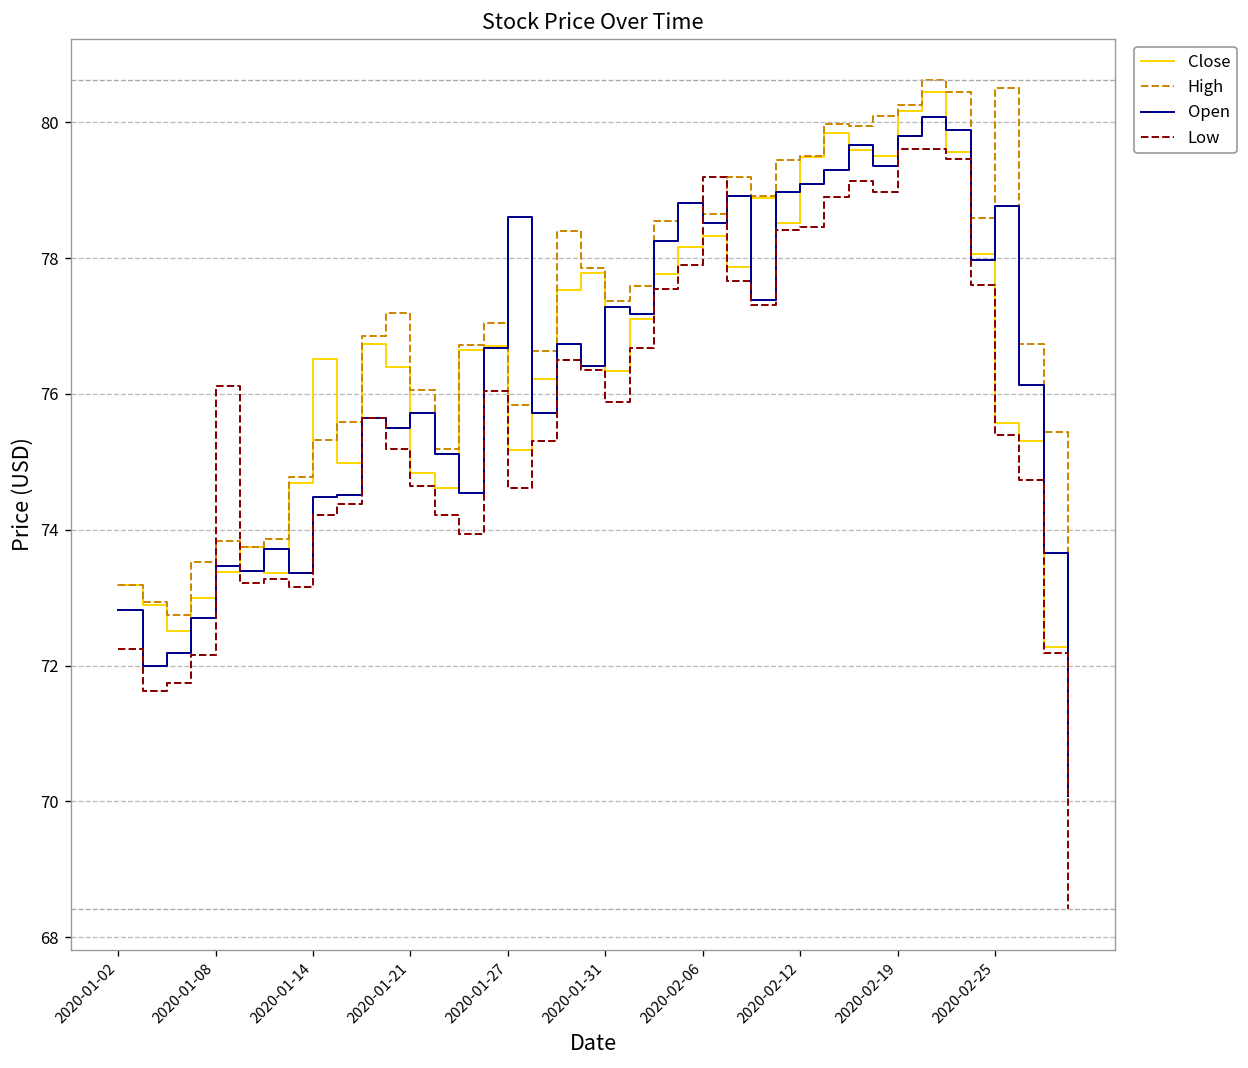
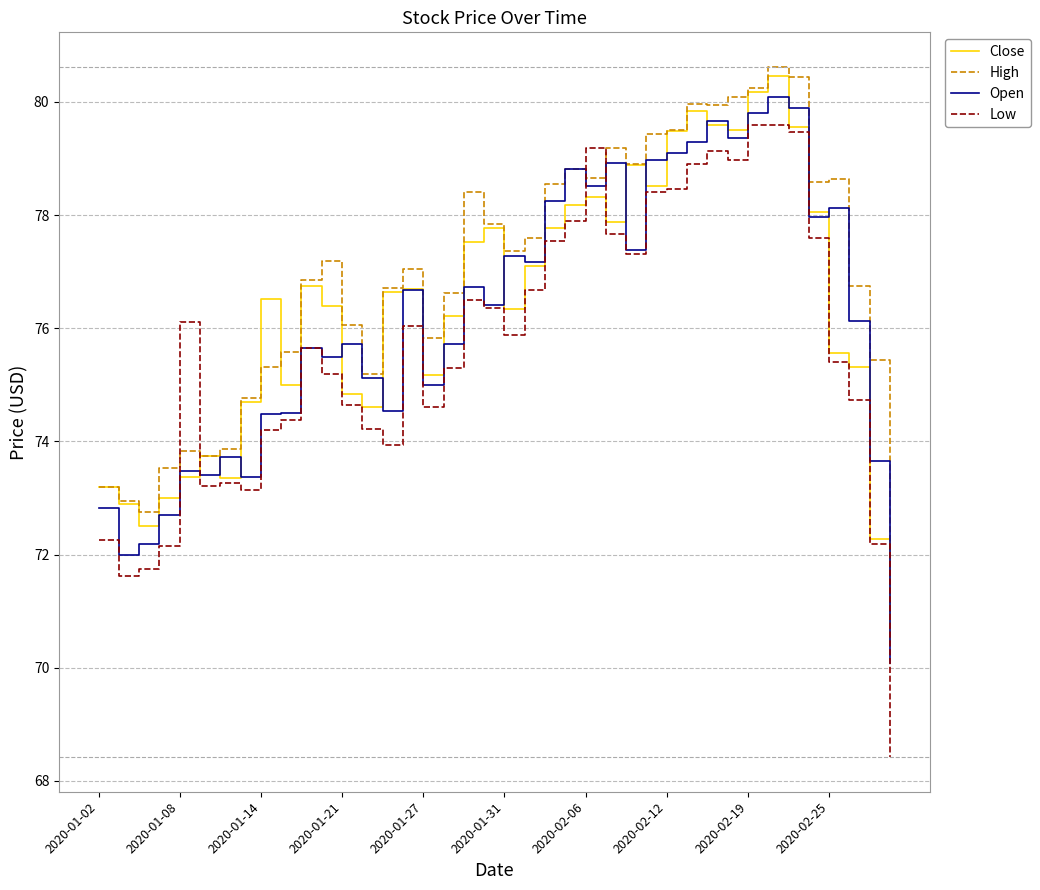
Open, 2020-01-27: 78.6 -> 75.0
High, 2020-02-25: 80.5 -> 78.6
Open, 2020-02-25: 78.8 -> 78.1
